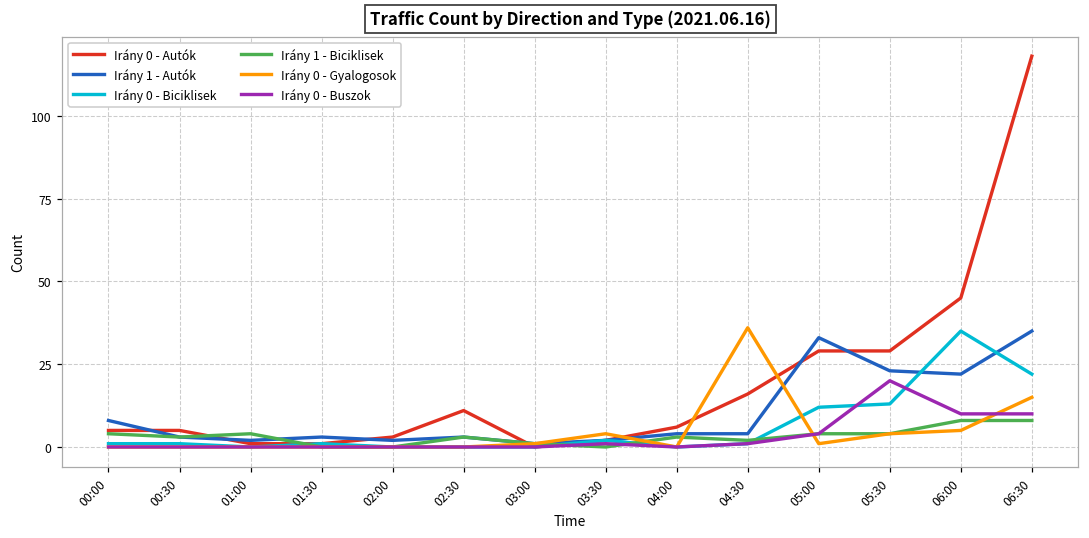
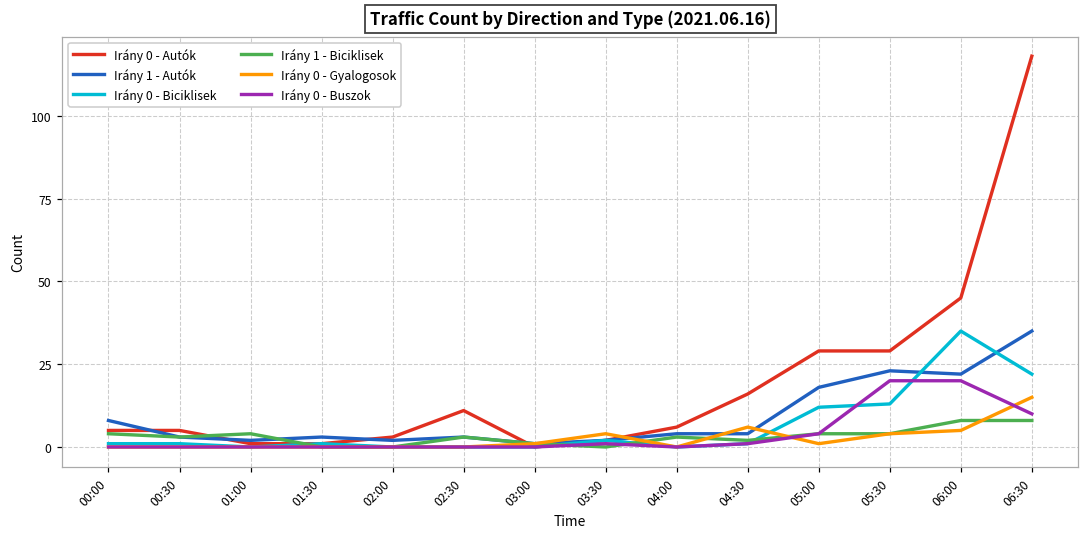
Irány 0 - Gyalogosok, 04:30: 36 -> 6
Irány 1 - Autók, 05:00: 33 -> 18
Irány 0 - Buszok, 06:00: 10 -> 20
